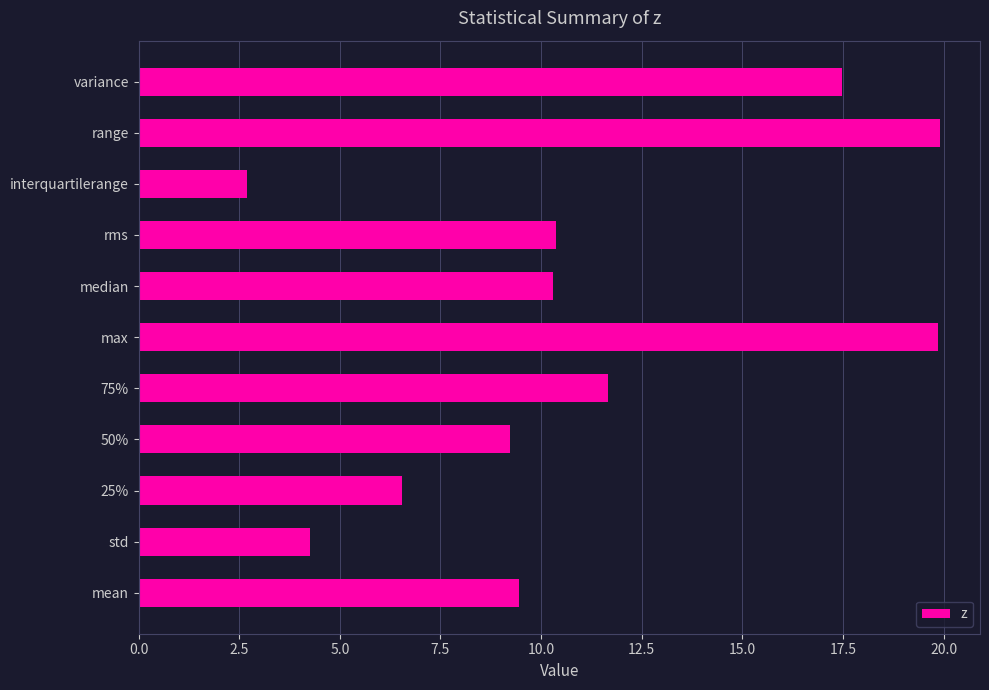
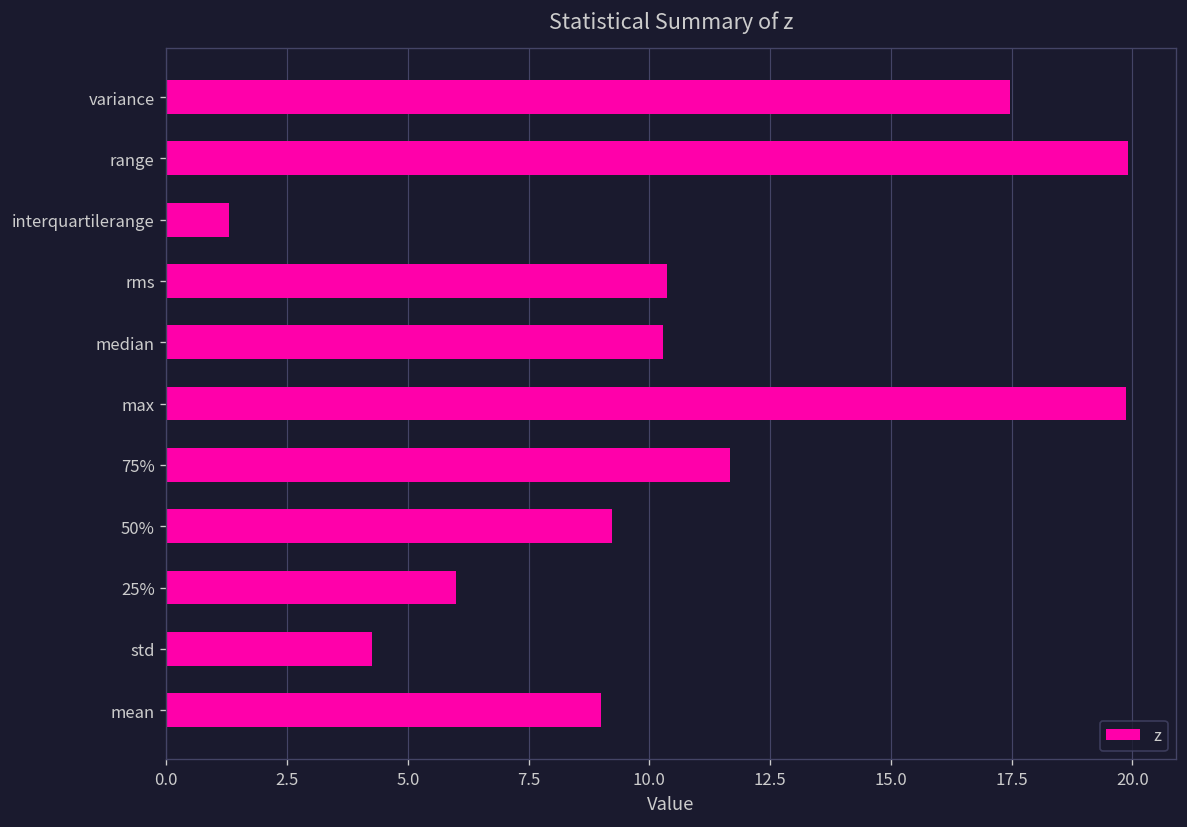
interquartilerange: 2.7 -> 1.3
25%: 6.5 -> 6.0
mean: 9.5 -> 9.0
